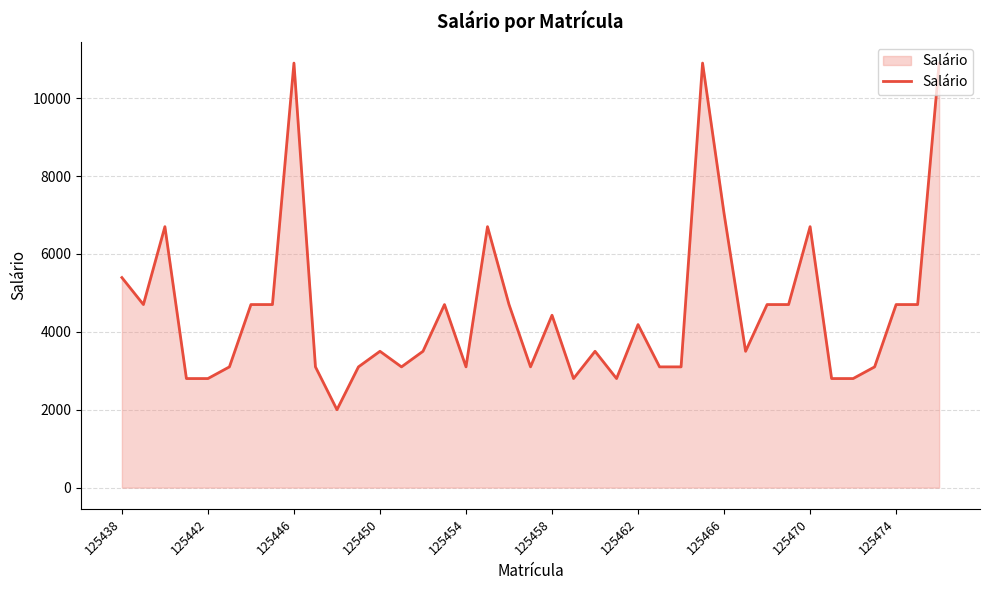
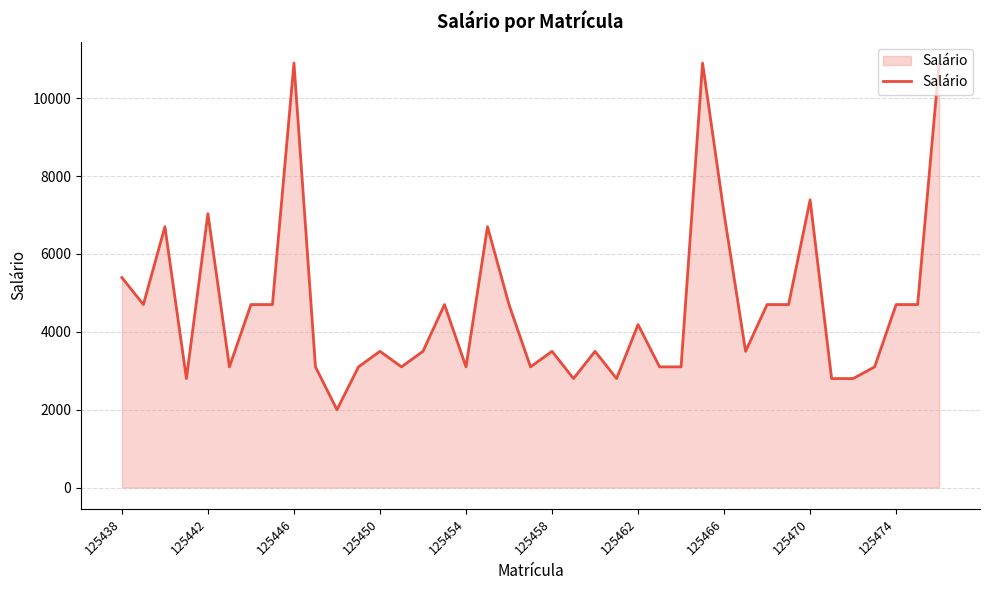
125442: 2800 -> 7000
125458: 4400 -> 3500
125470: 6700 -> 7400
